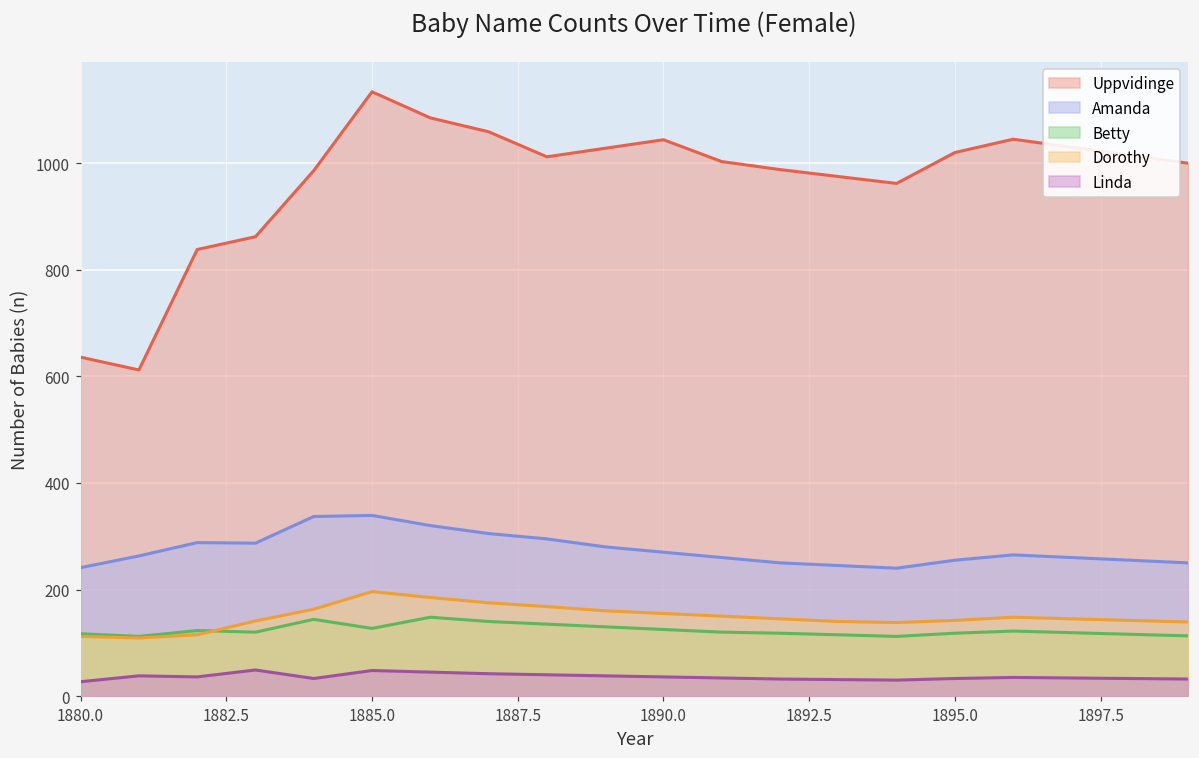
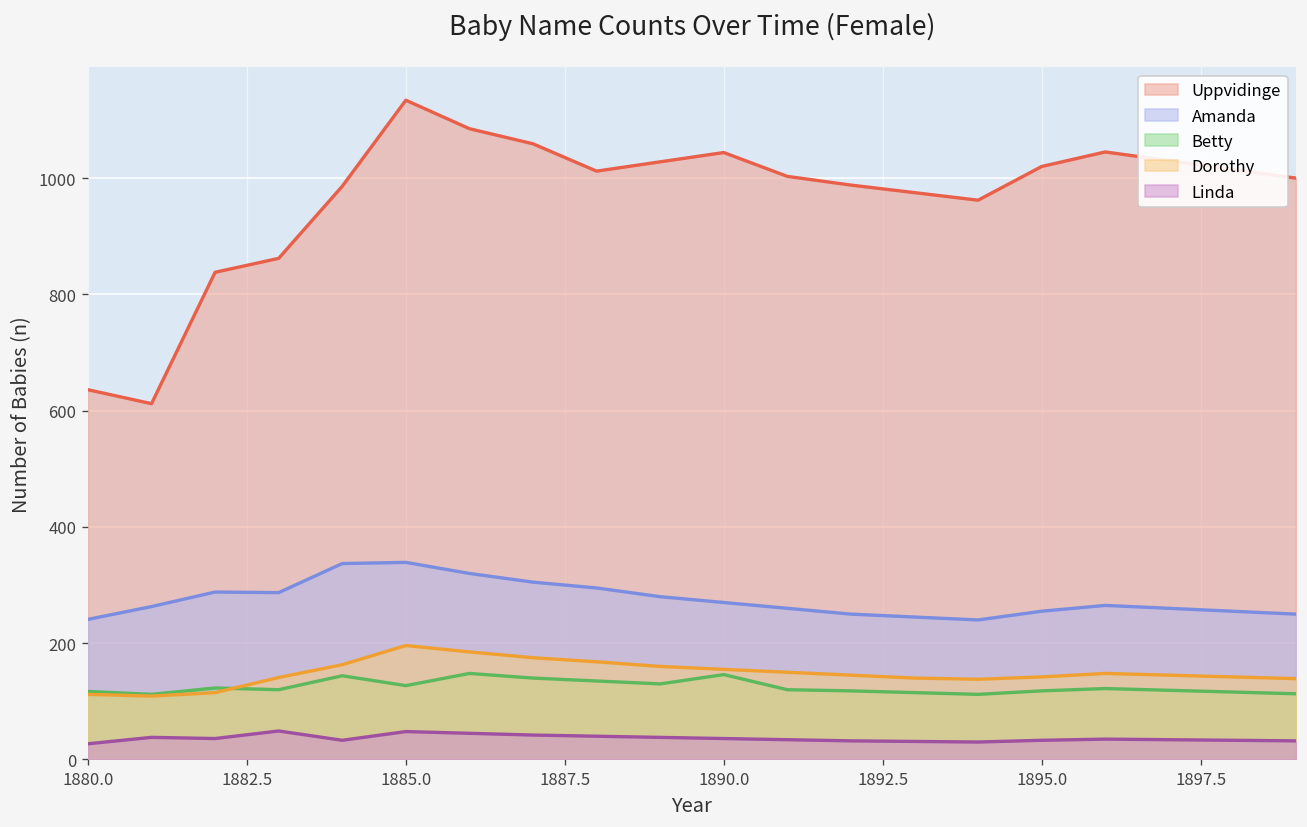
Betty, 1890.0: 130 -> 150
